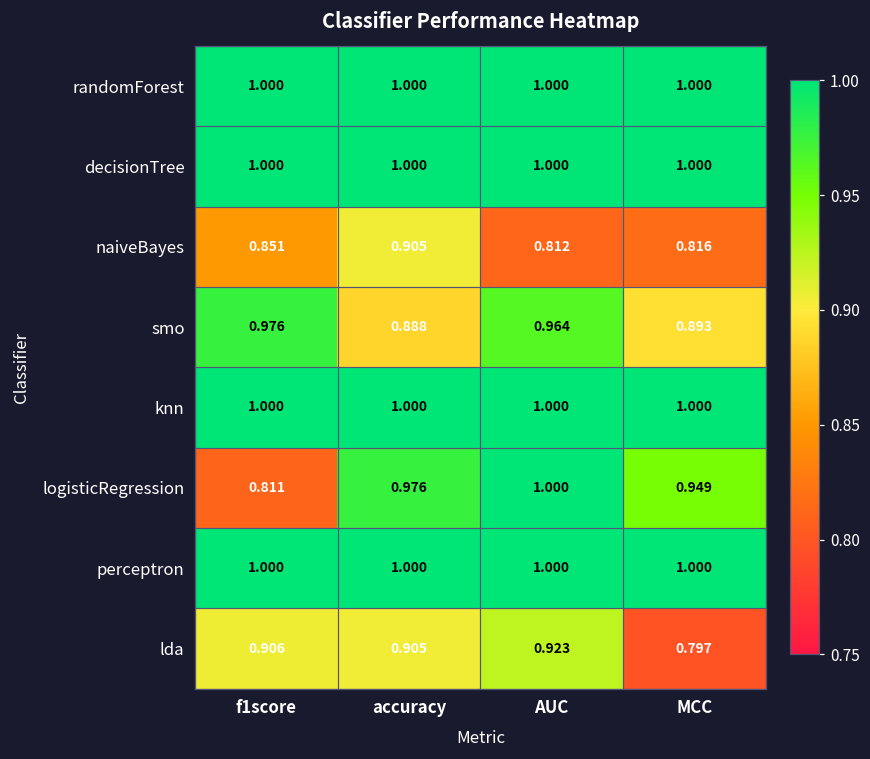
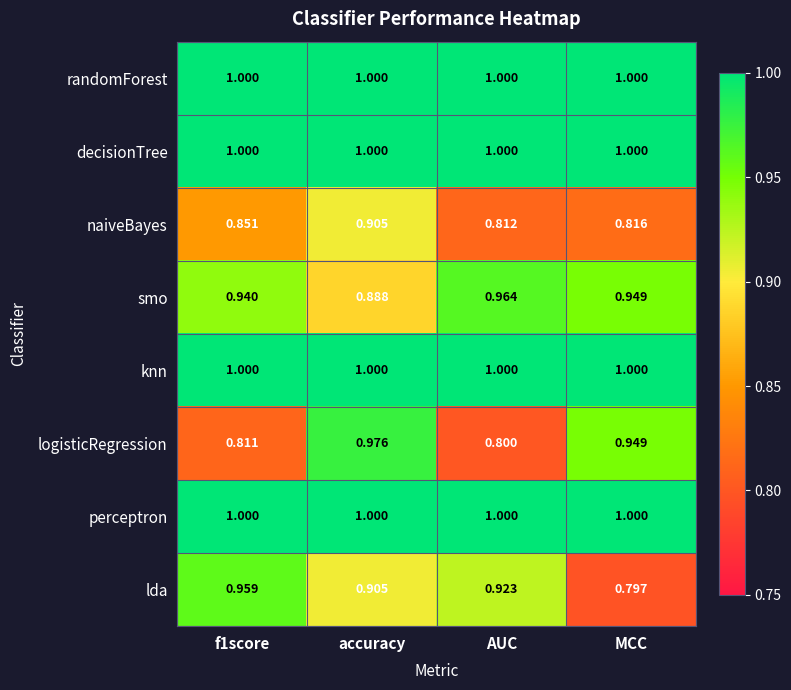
smo, f1score: 0.976 -> 0.940
smo, MCC: 0.893 -> 0.949
logisticRegression, AUC: 1.000 -> 0.800
lda, f1score: 0.906 -> 0.959
